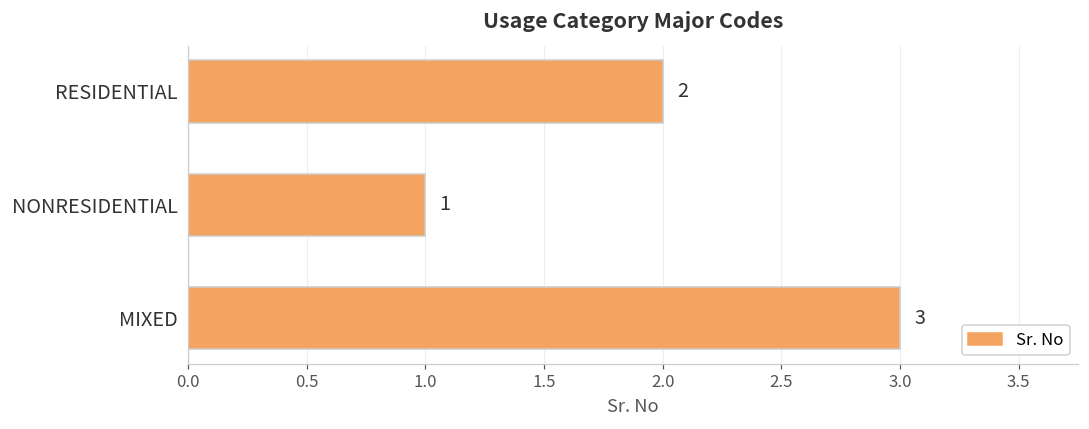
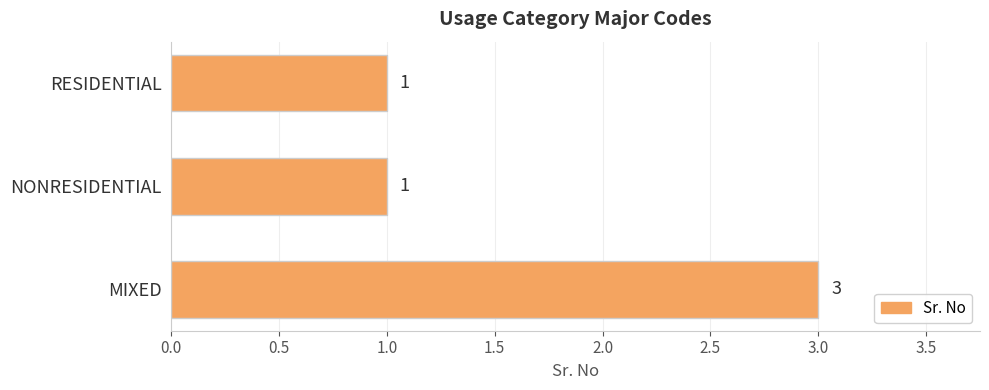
RESIDENTIAL: 2 -> 1
